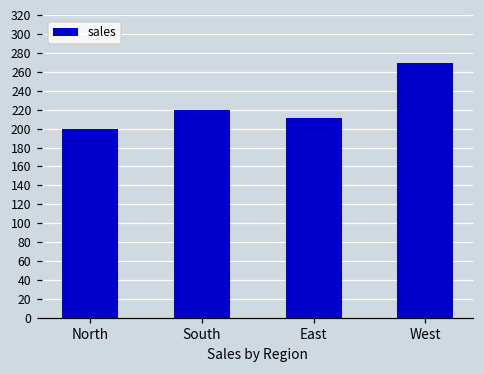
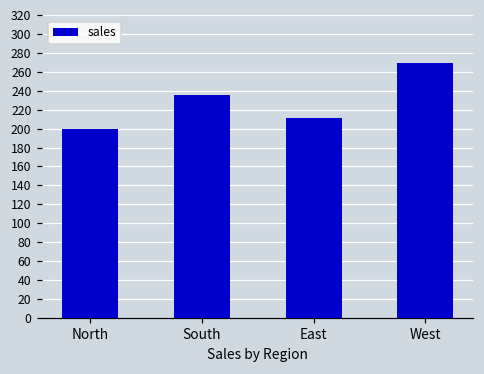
South: 220 -> 240
